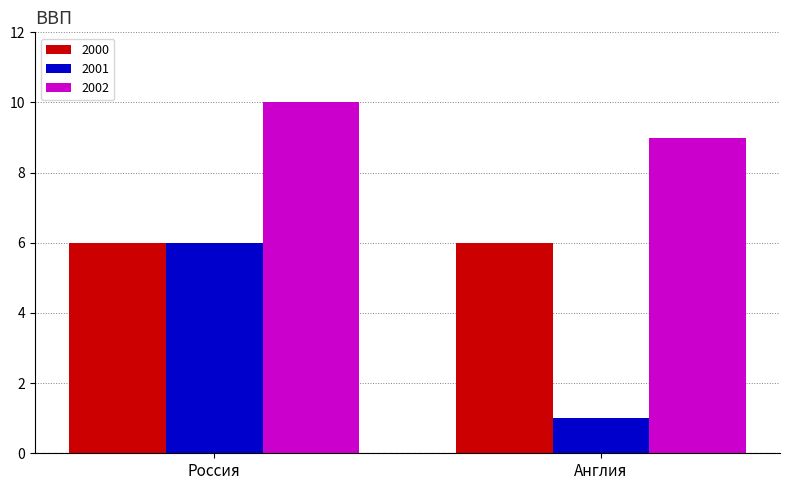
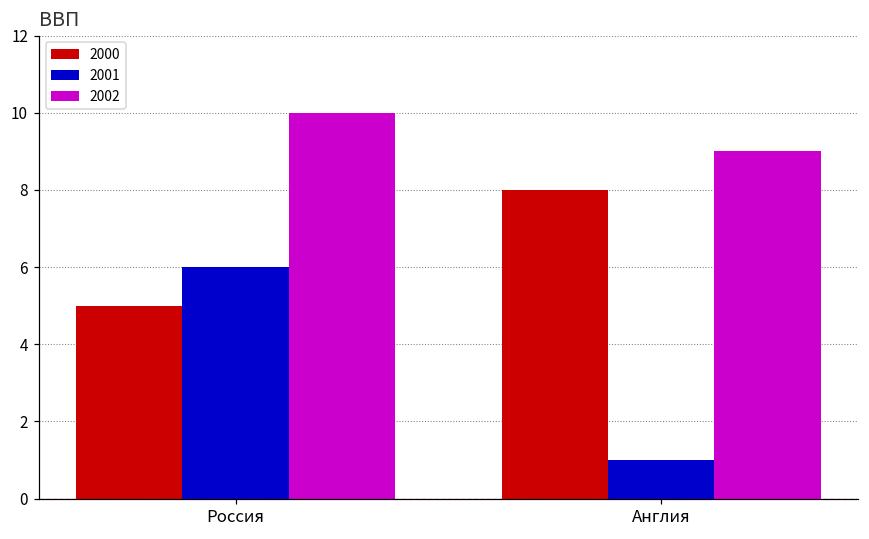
2000, Россия: 6 -> 5
2000, Англия: 6 -> 8
